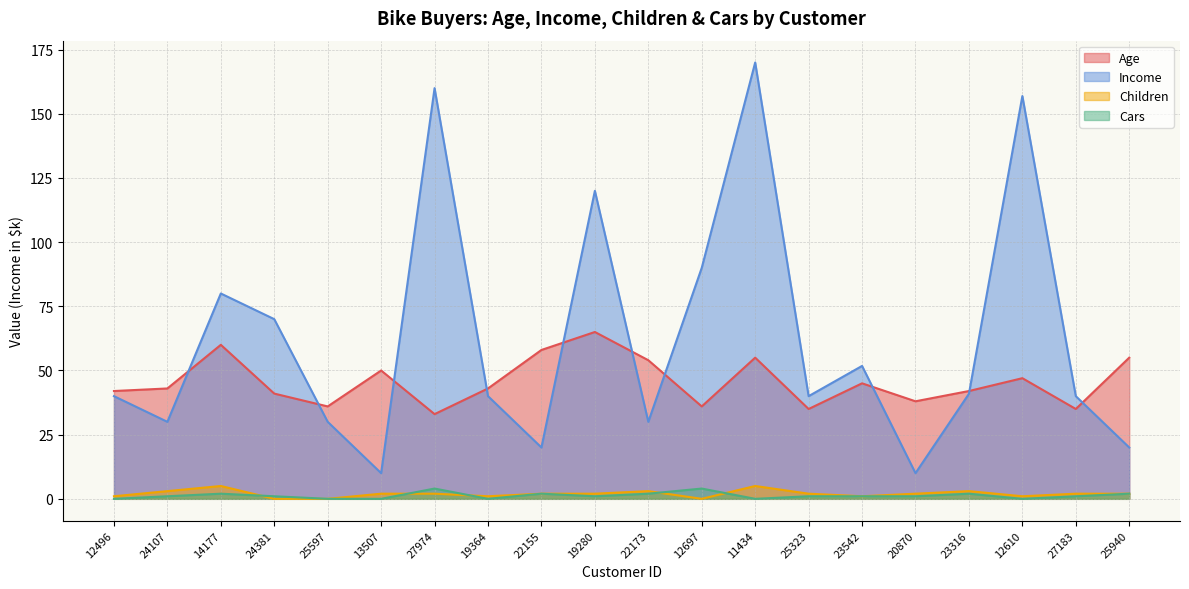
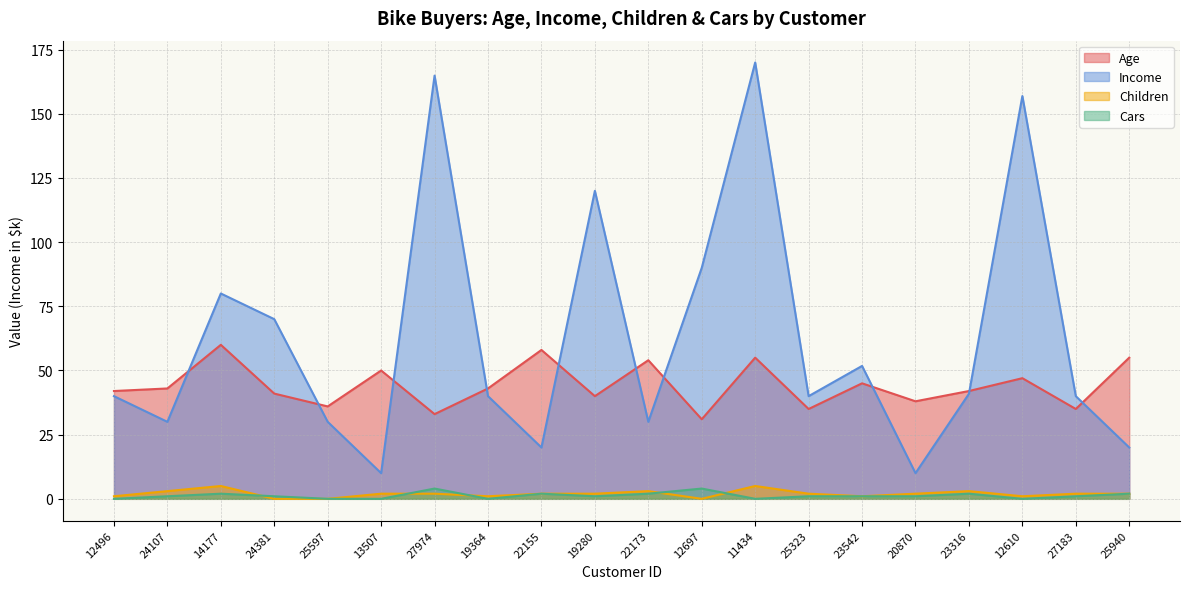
Income, 27974: 160 -> 165
Age, 19280: 65 -> 40
Age, 12697: 36 -> 31
